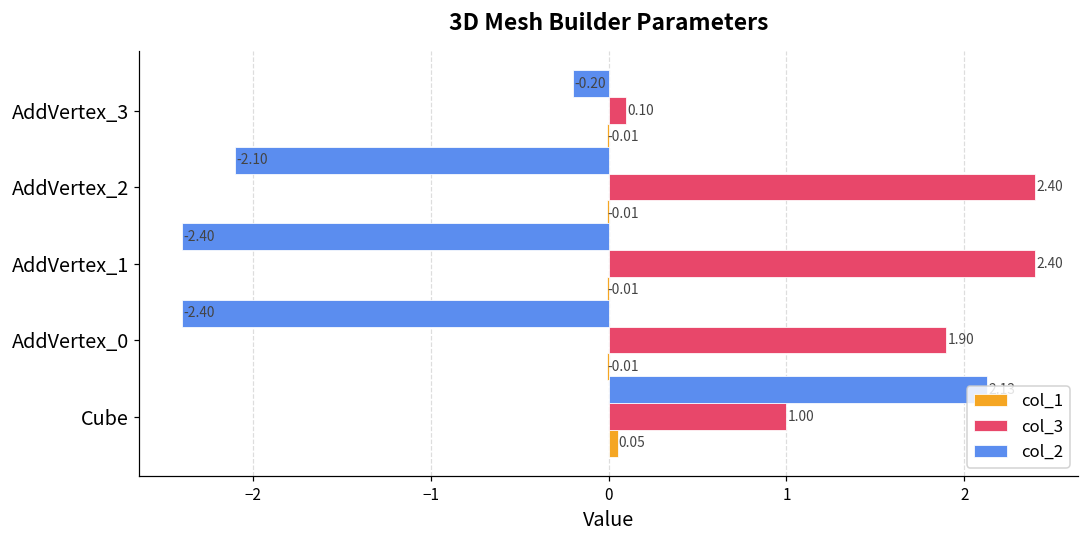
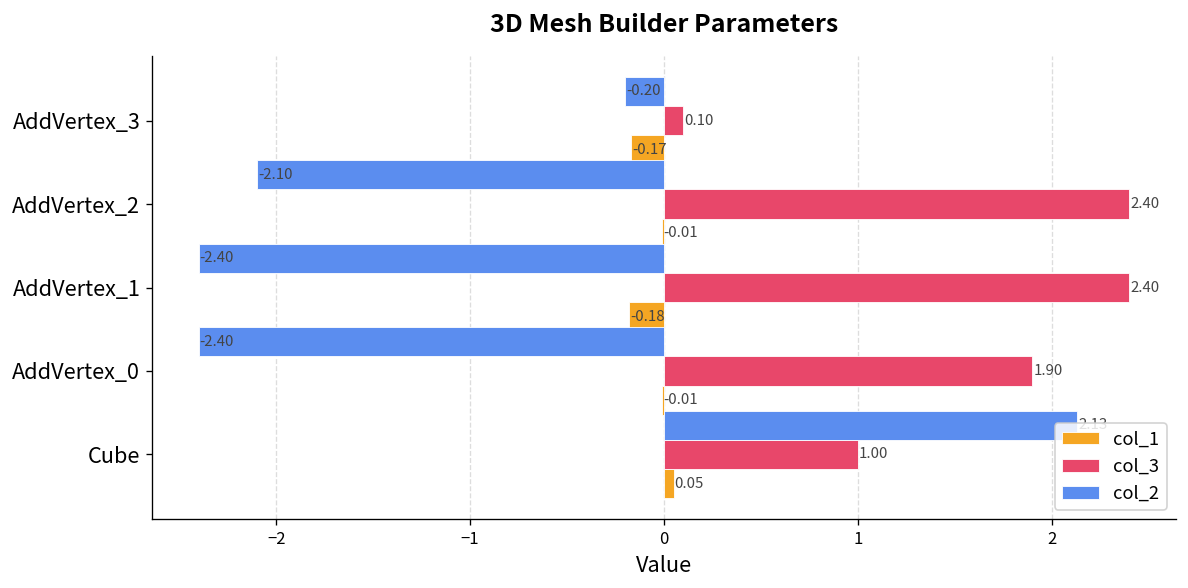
col_1, AddVertex_3: -0.01 -> -0.17
col_1, AddVertex_1: -0.01 -> -0.18
